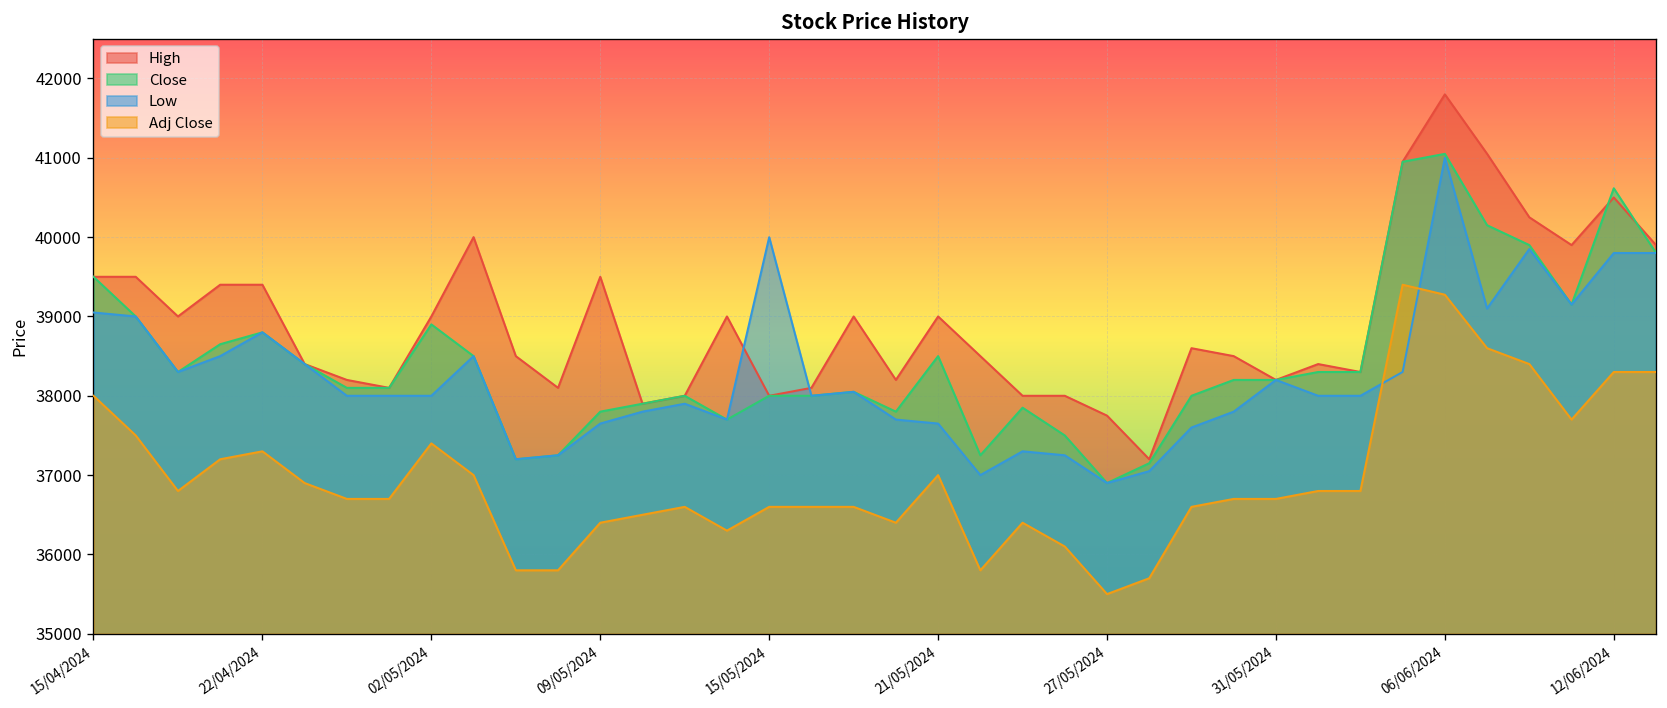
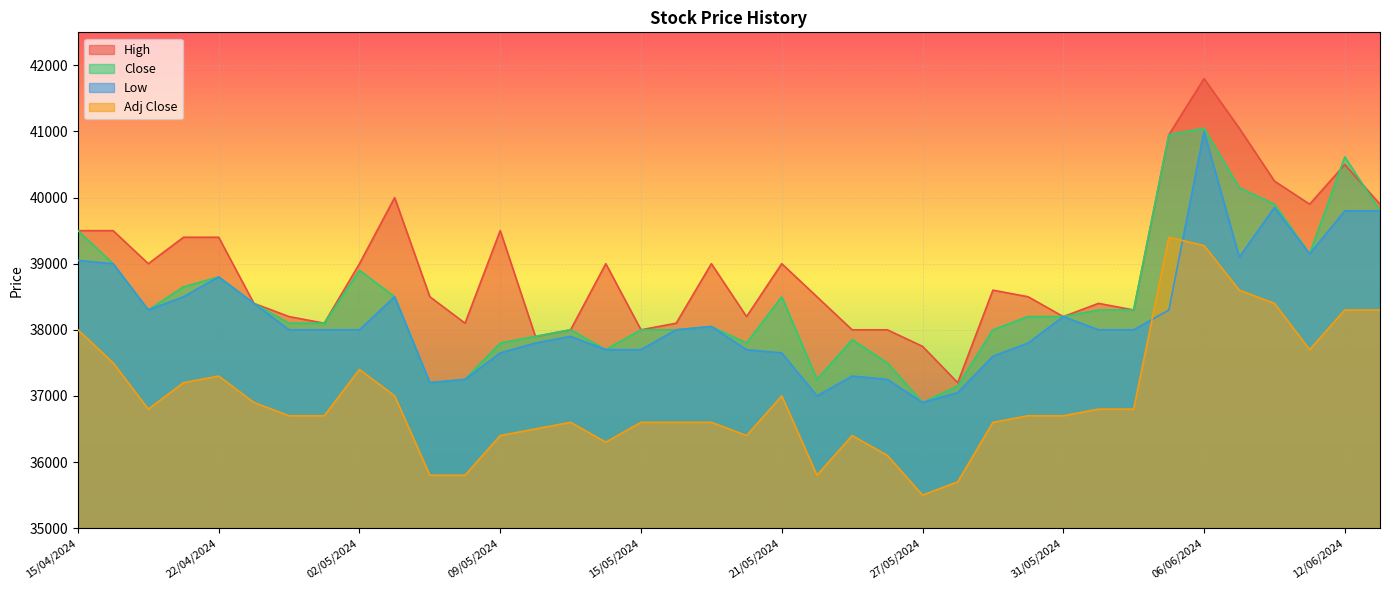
Low, 15/05/2024: 40000 -> 37700
